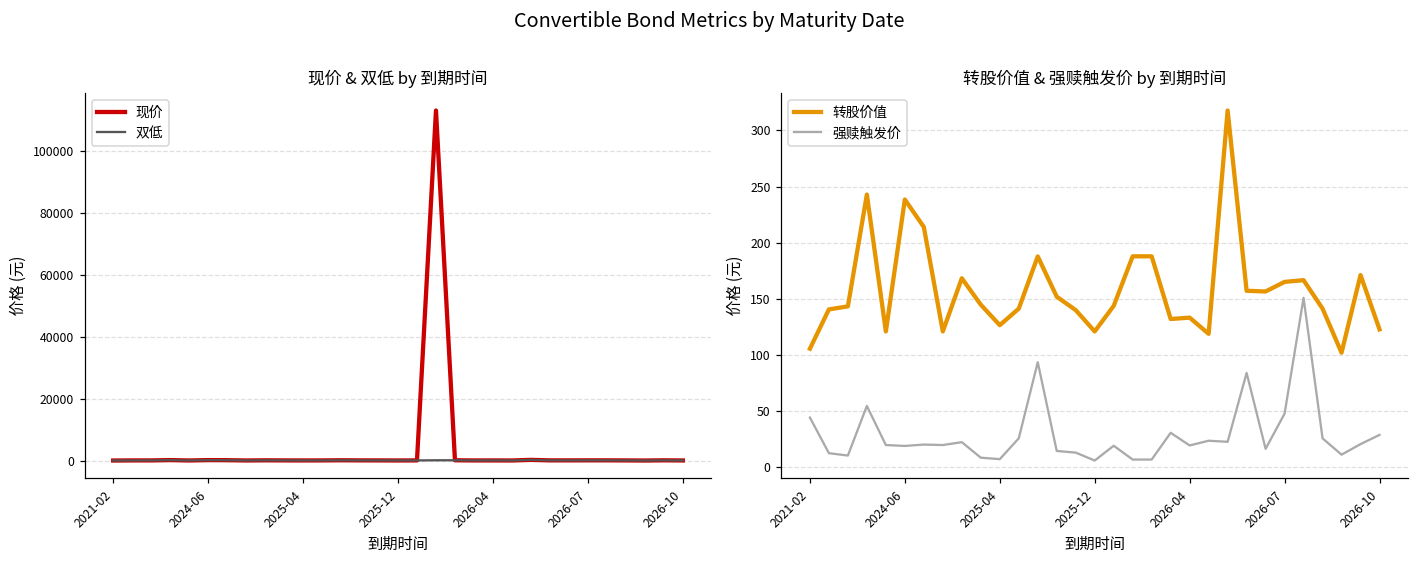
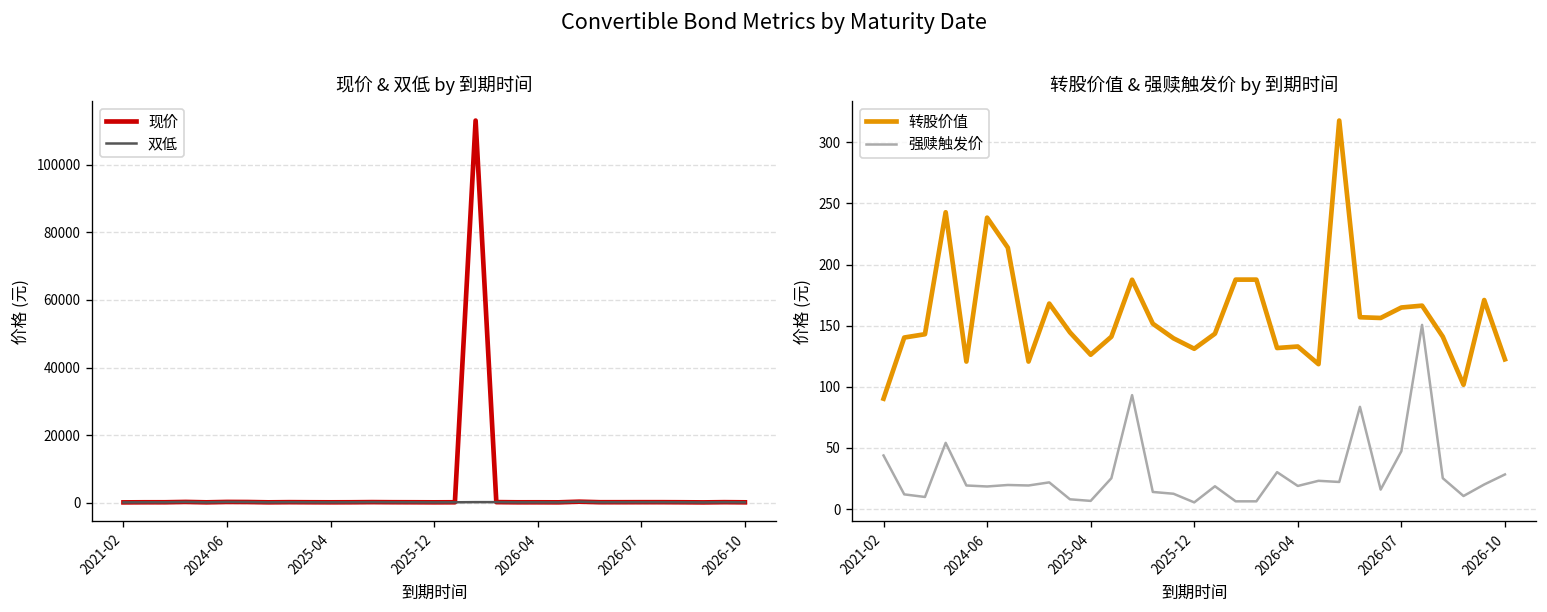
转股价值 & 强赎触发价 by 到期时间, 转股价值, 2021-02: 105 -> 90
转股价值 & 强赎触发价 by 到期时间, 转股价值, 2025-12: 121 -> 131
